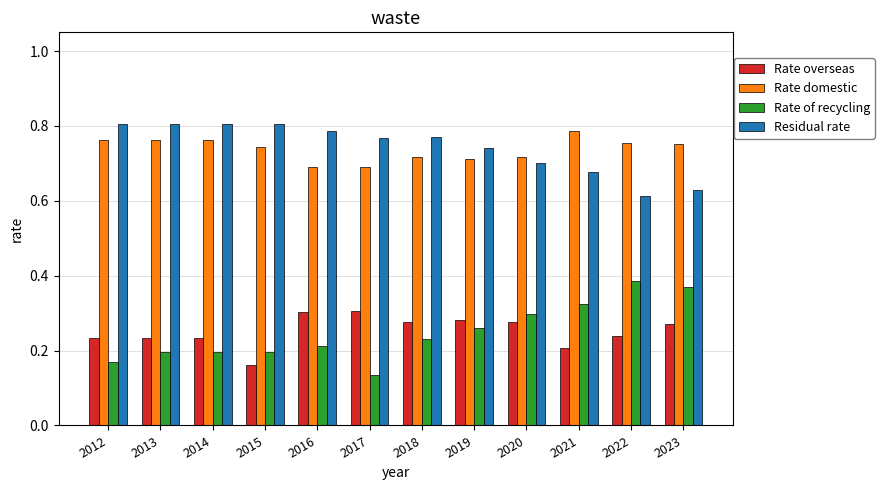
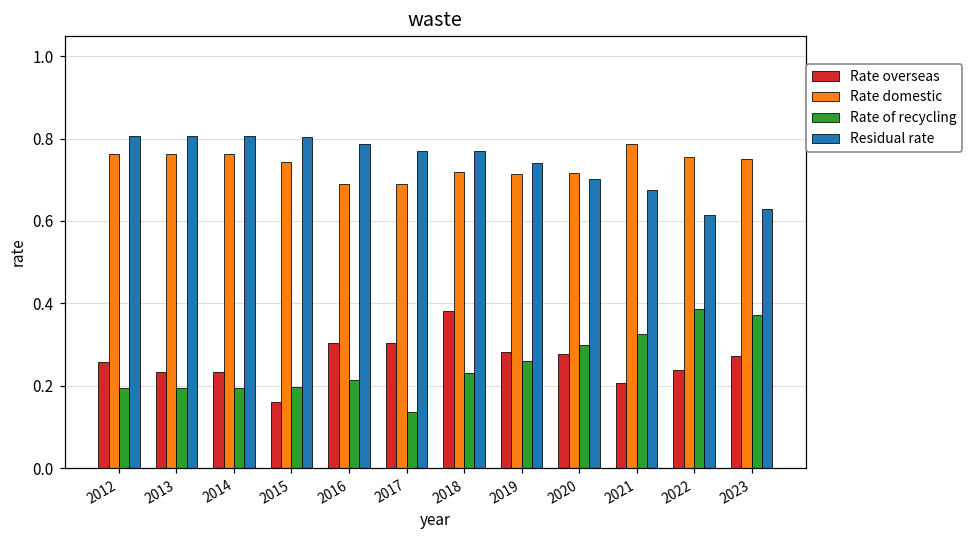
Rate overseas, 2012: 0.23 -> 0.26
Rate of recycling, 2012: 0.17 -> 0.19
Rate overseas, 2018: 0.28 -> 0.38
